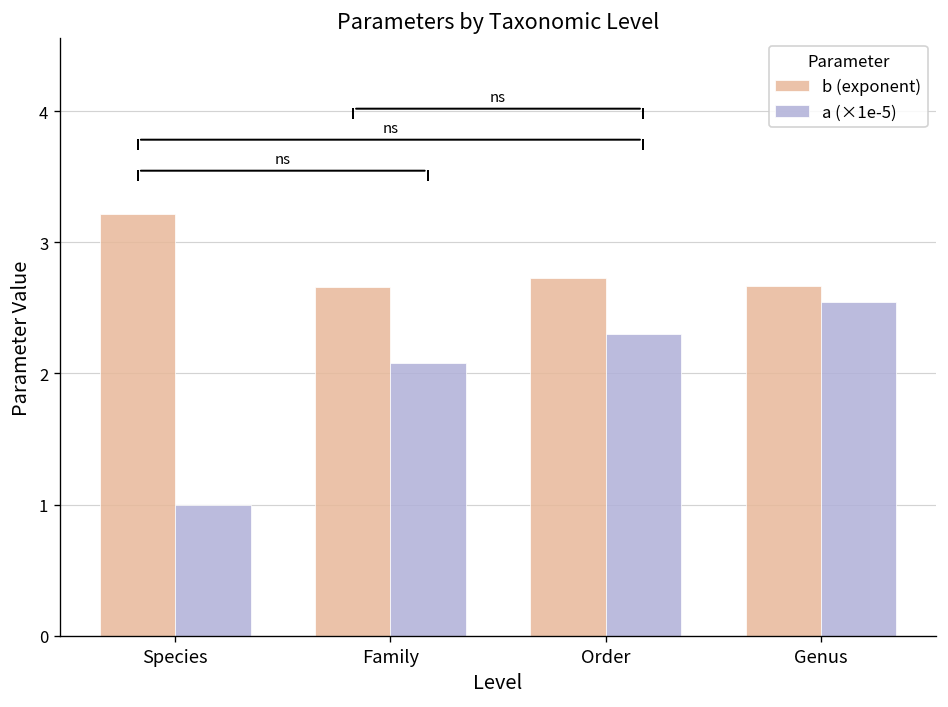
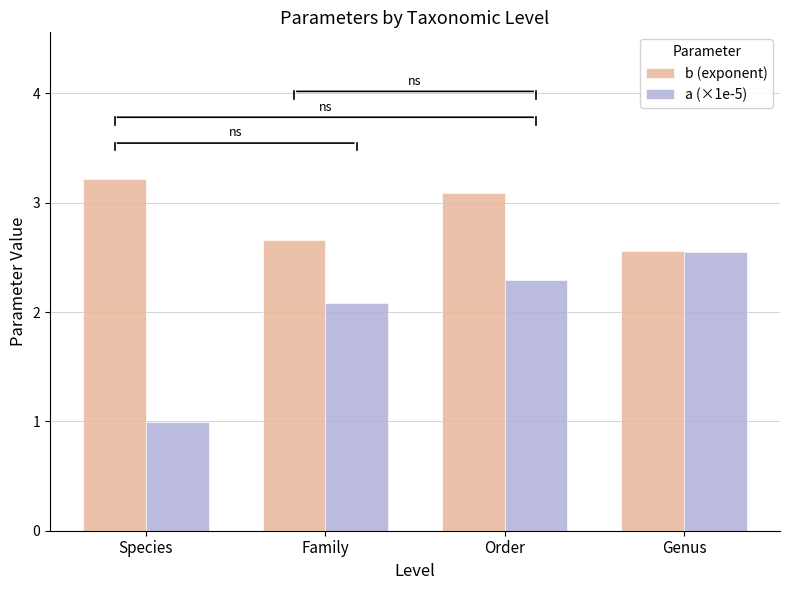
b (exponent), Order: 2.73 -> 3.09
b (exponent), Genus: 2.67 -> 2.55
